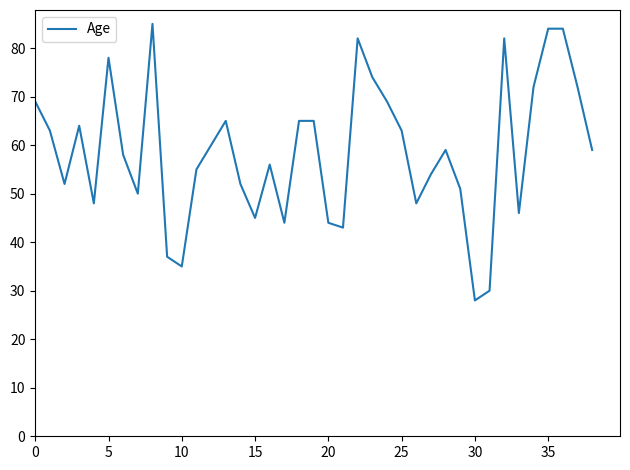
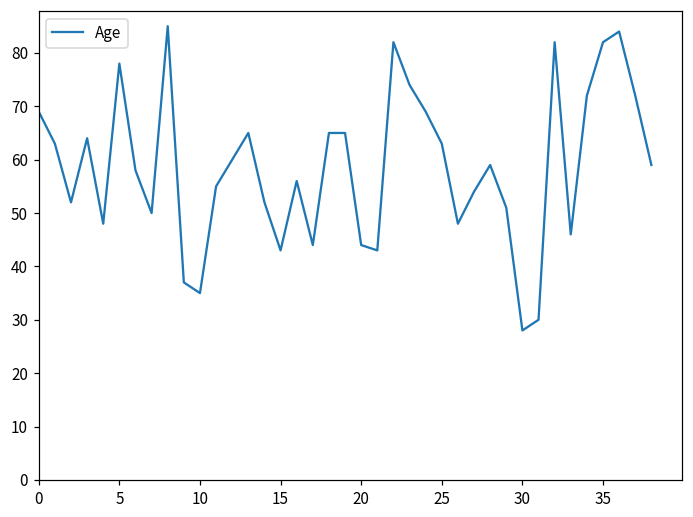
15: 45 -> 43
35: 84 -> 82
